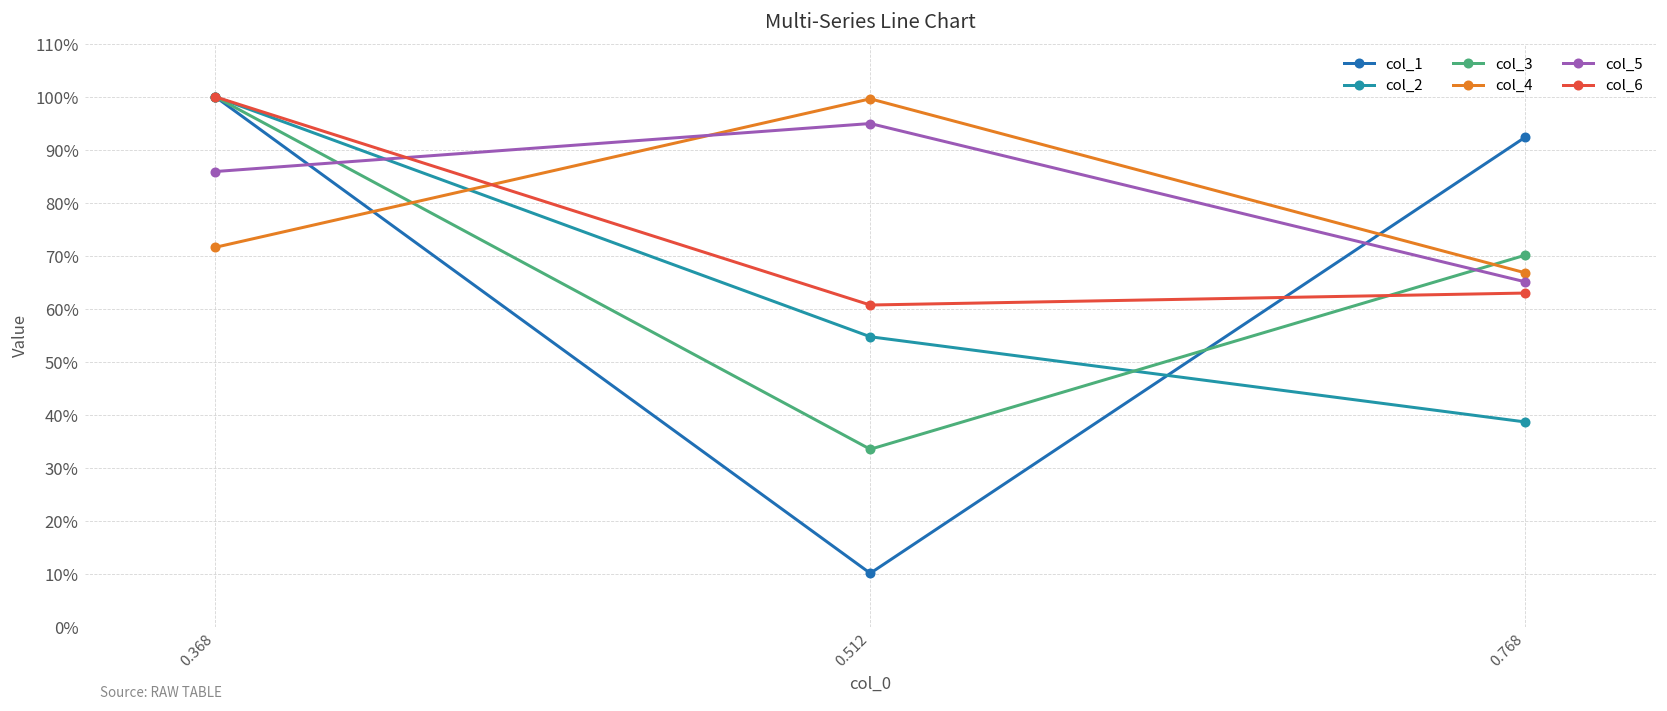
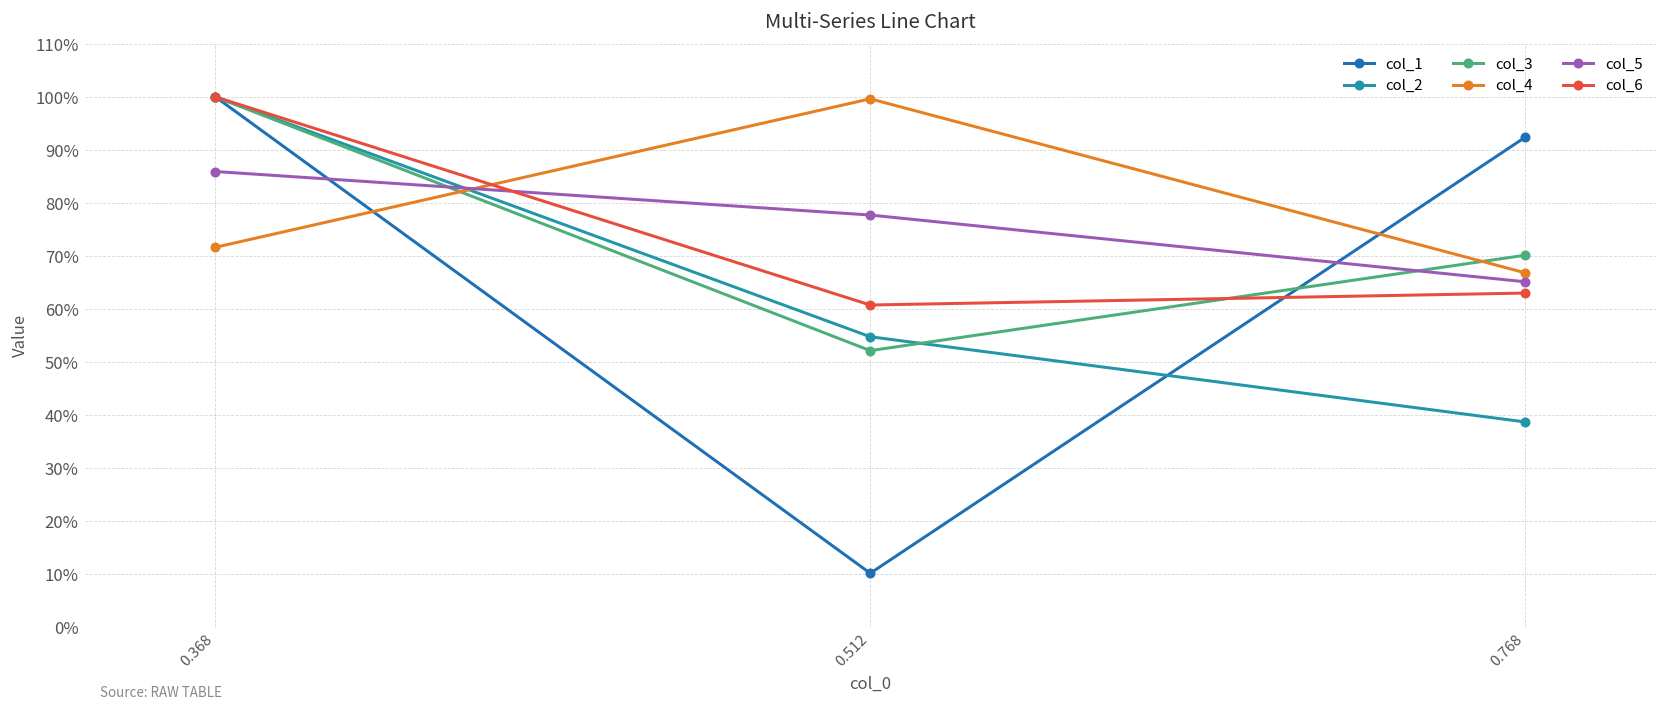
col_3, 0.512: 33% -> 52%
col_5, 0.512: 95% -> 78%
